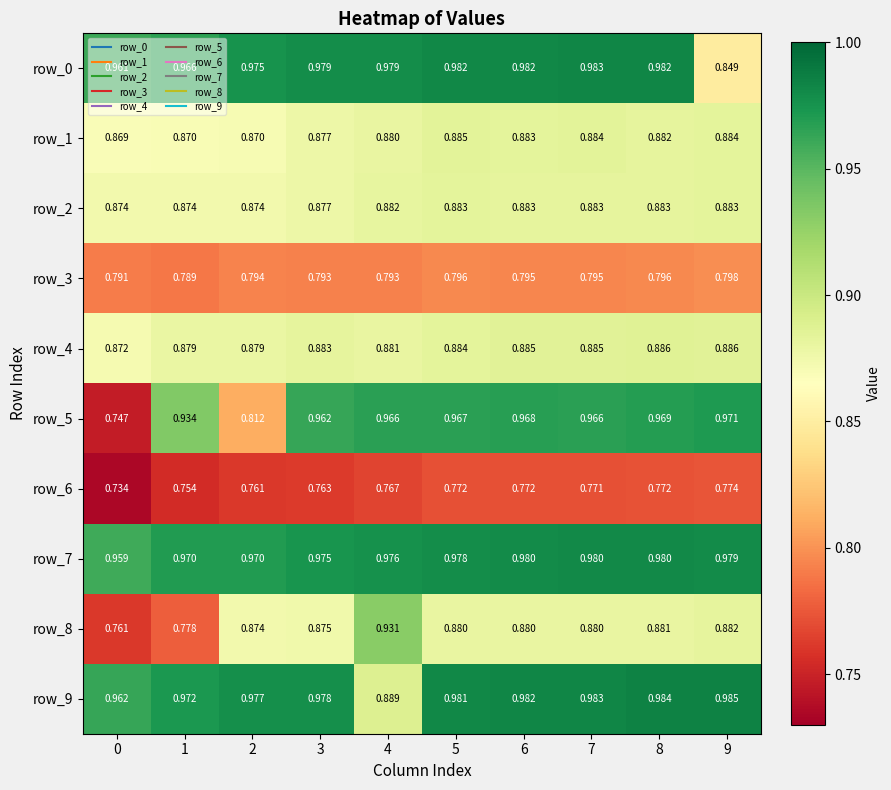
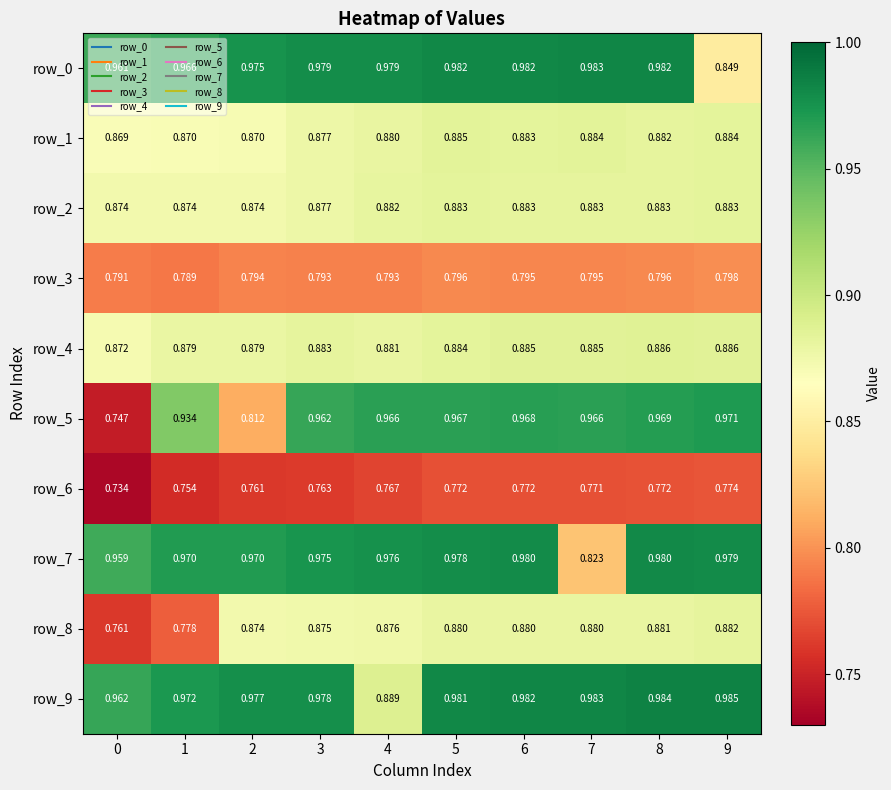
row_7, 7: 0.980 -> 0.823
row_8, 4: 0.931 -> 0.876
